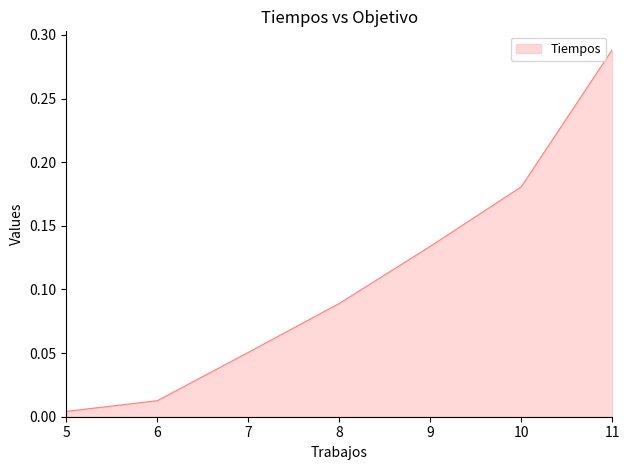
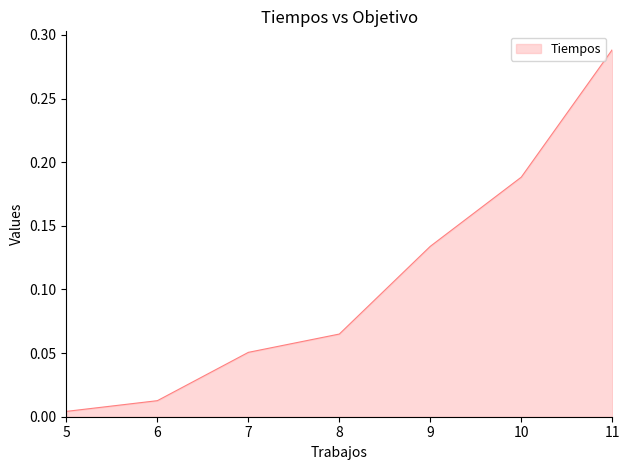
8: 0.089 -> 0.065
10: 0.181 -> 0.188
